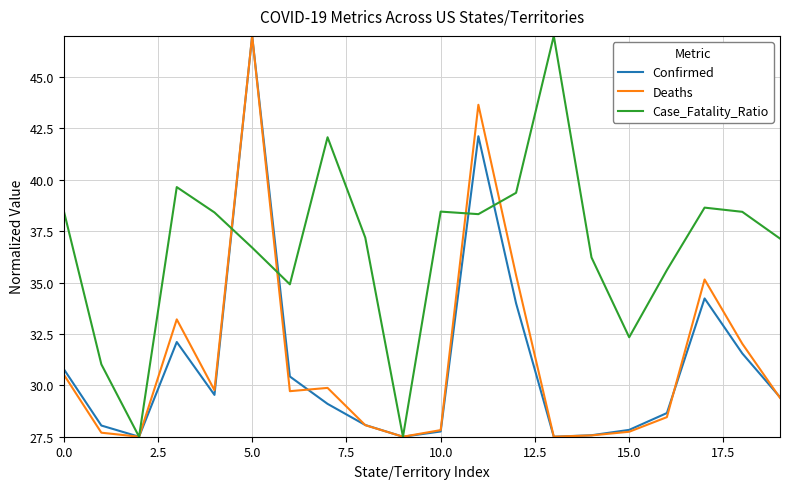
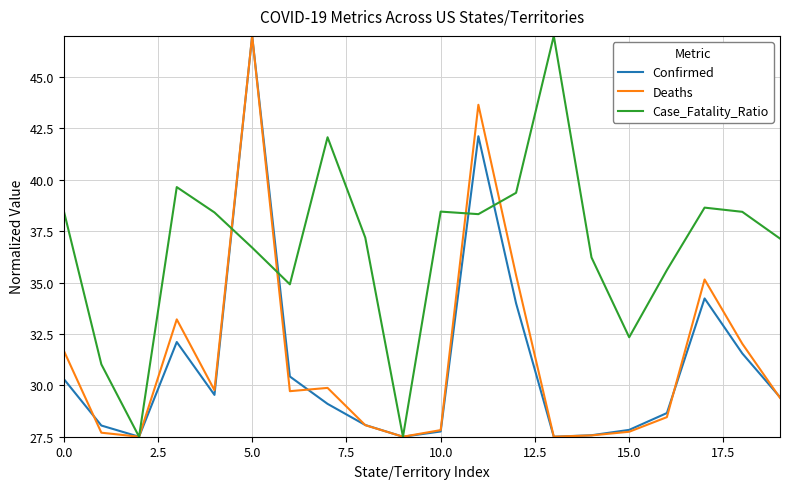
Confirmed, 0.0: 30.8 -> 30.3
Deaths, 0.0: 30.5 -> 31.7
